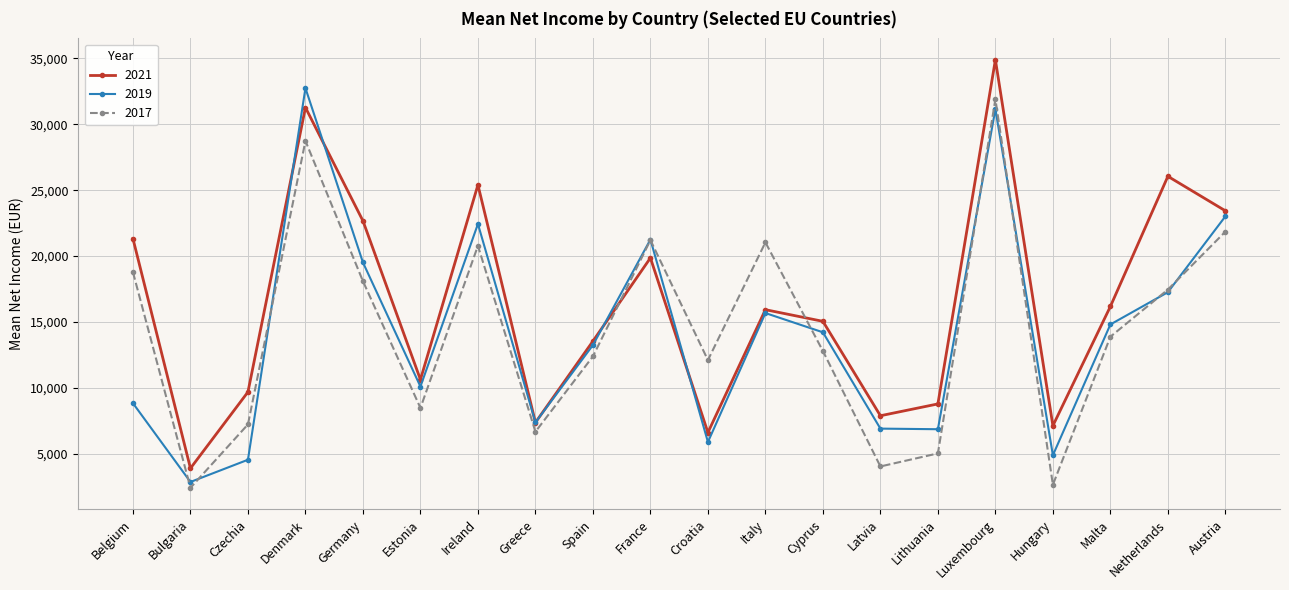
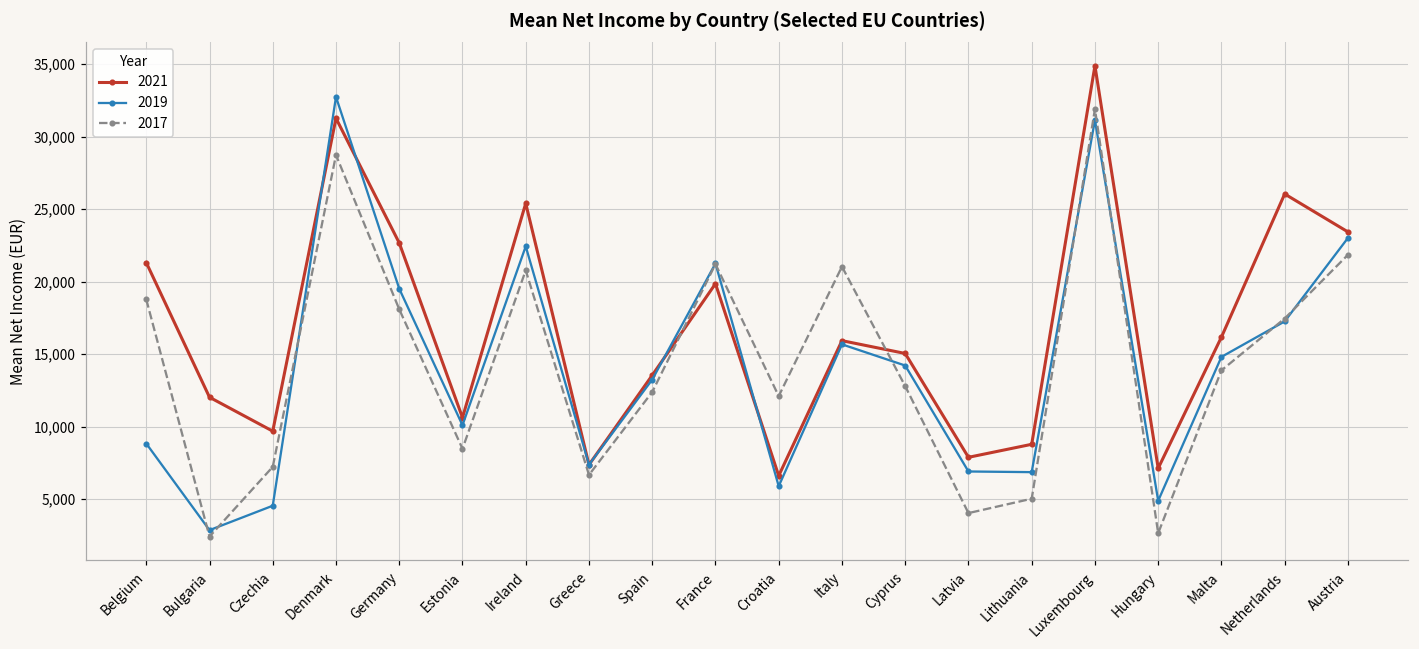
2021, Bulgaria: 3,900 -> 12,000
